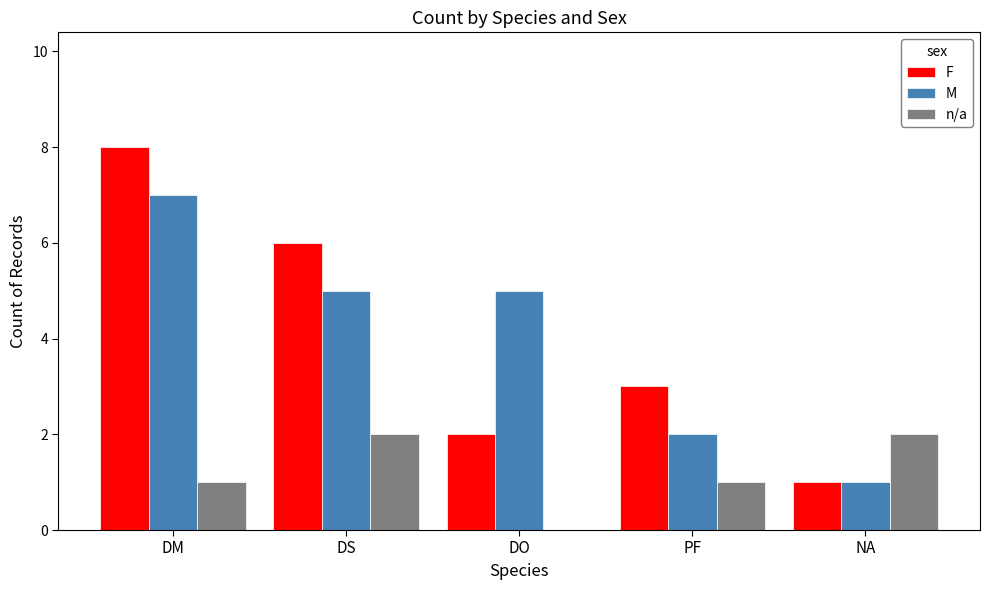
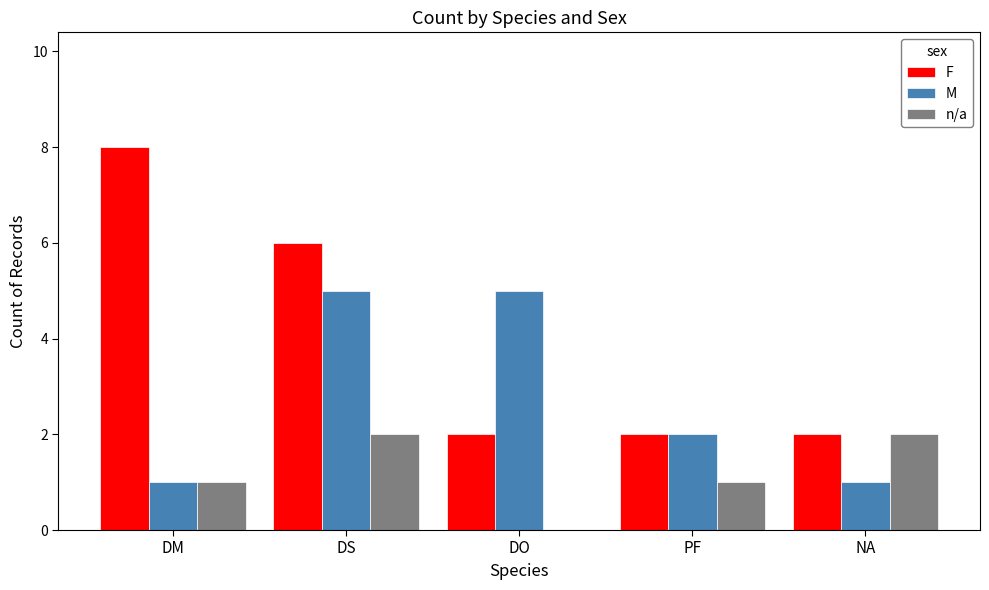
M, DM: 7 -> 1
F, PF: 3 -> 2
F, NA: 1 -> 2
